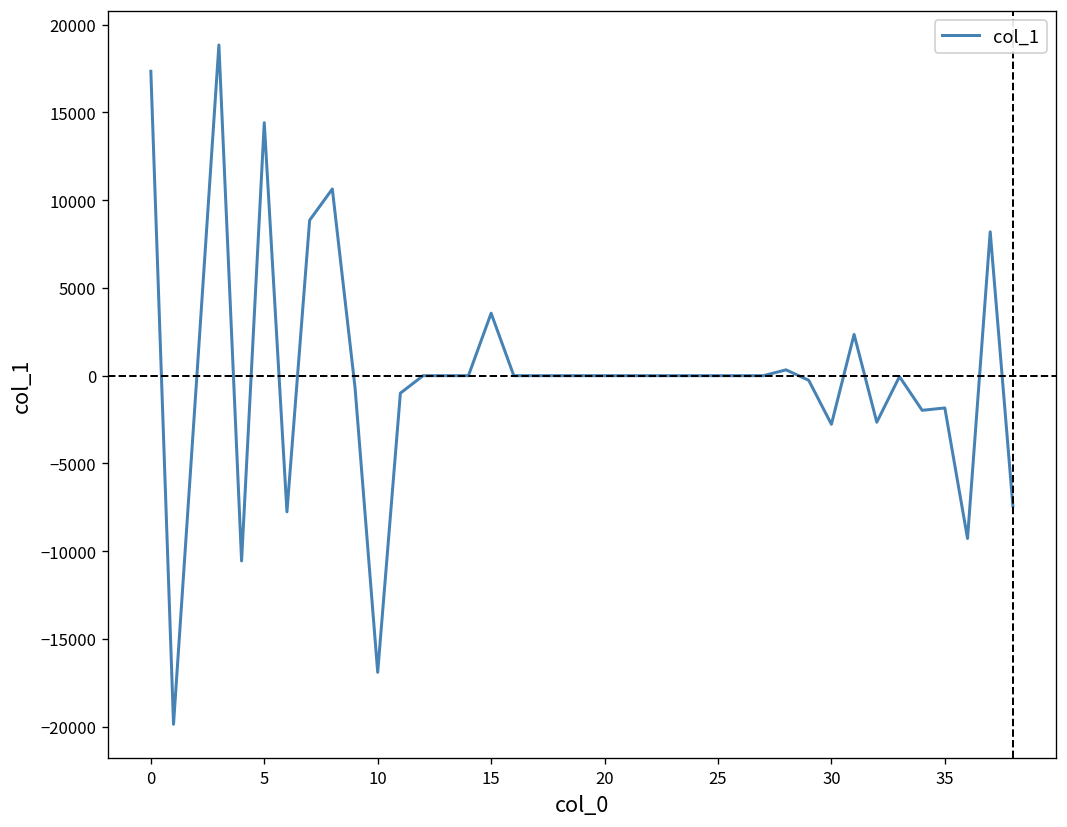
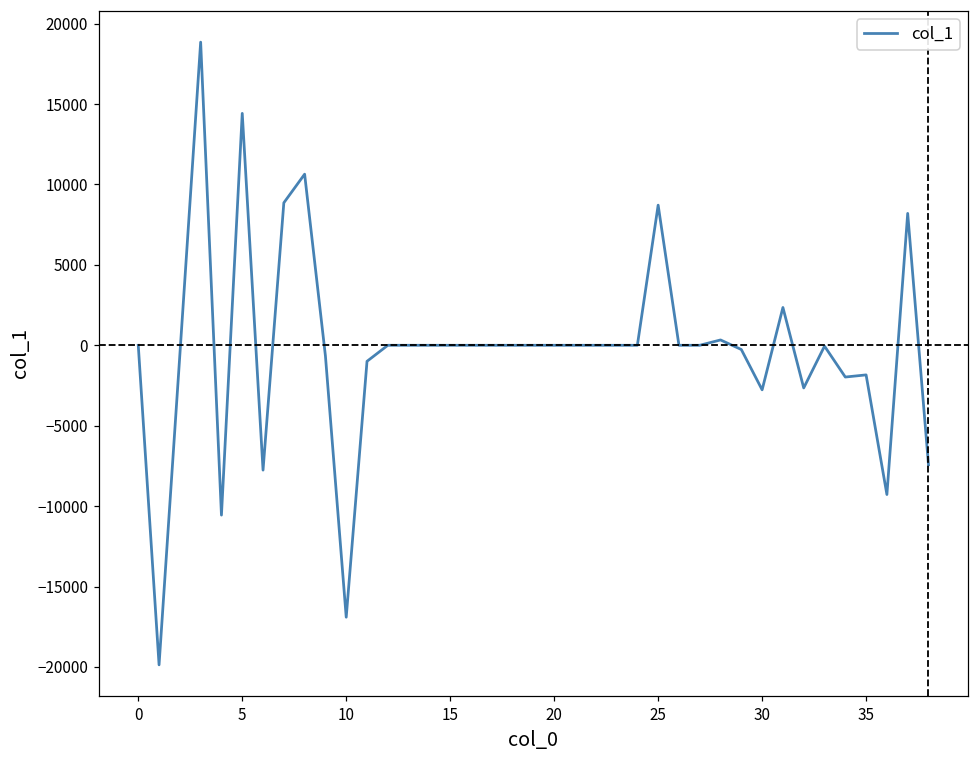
0: 17300 -> 0
15: 3600 -> 0
25: 0 -> 8700
